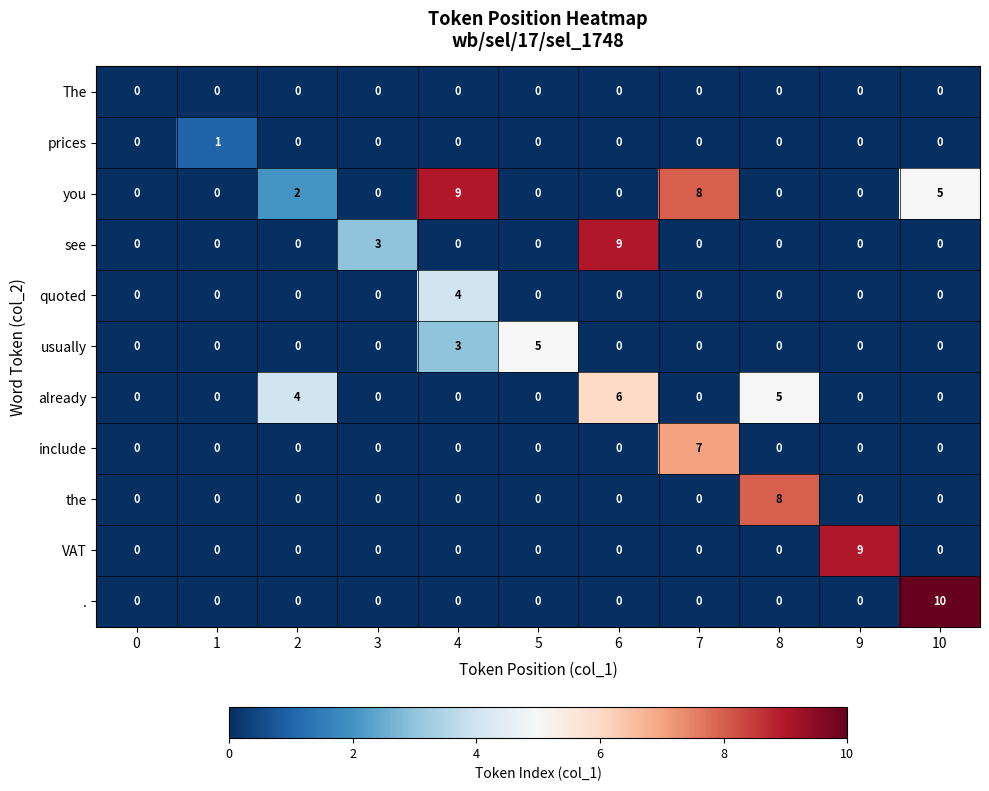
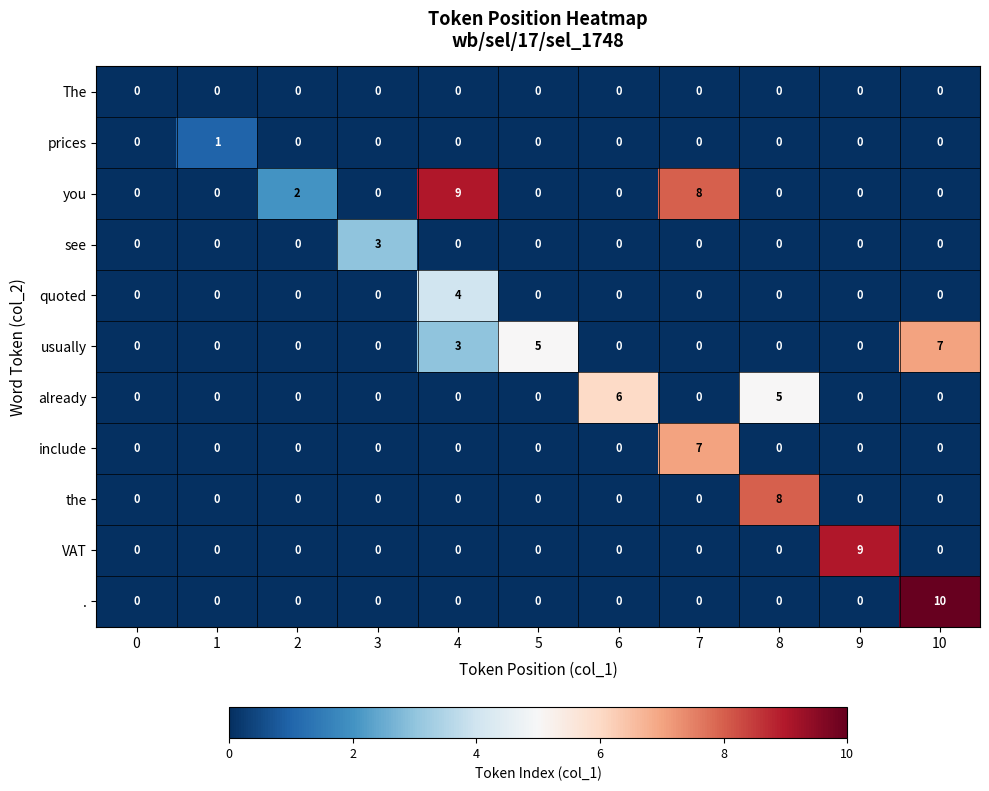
you, 10: 5 -> 0
see, 6: 9 -> 0
usually, 10: 0 -> 7
already, 2: 4 -> 0
